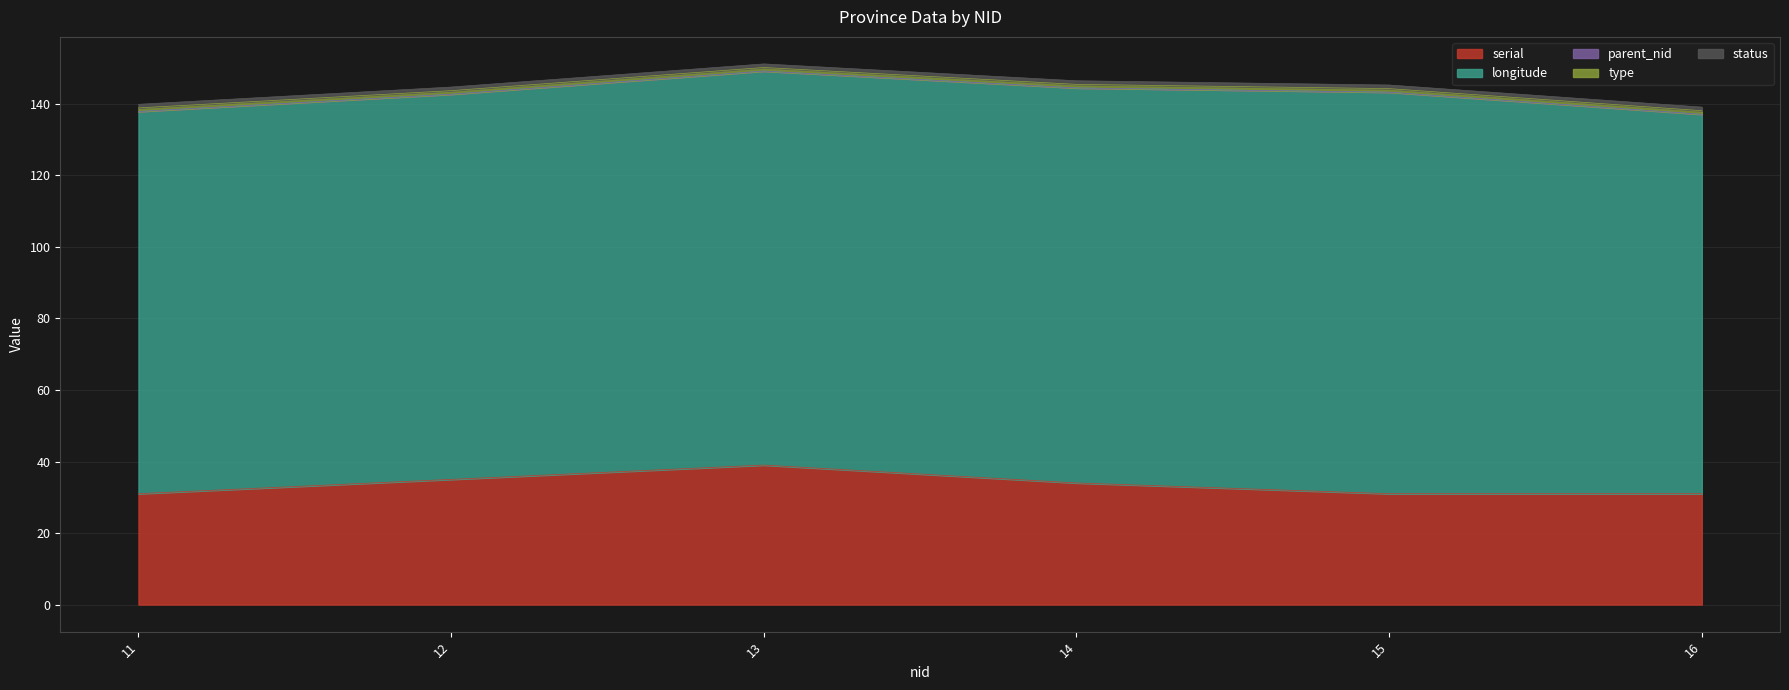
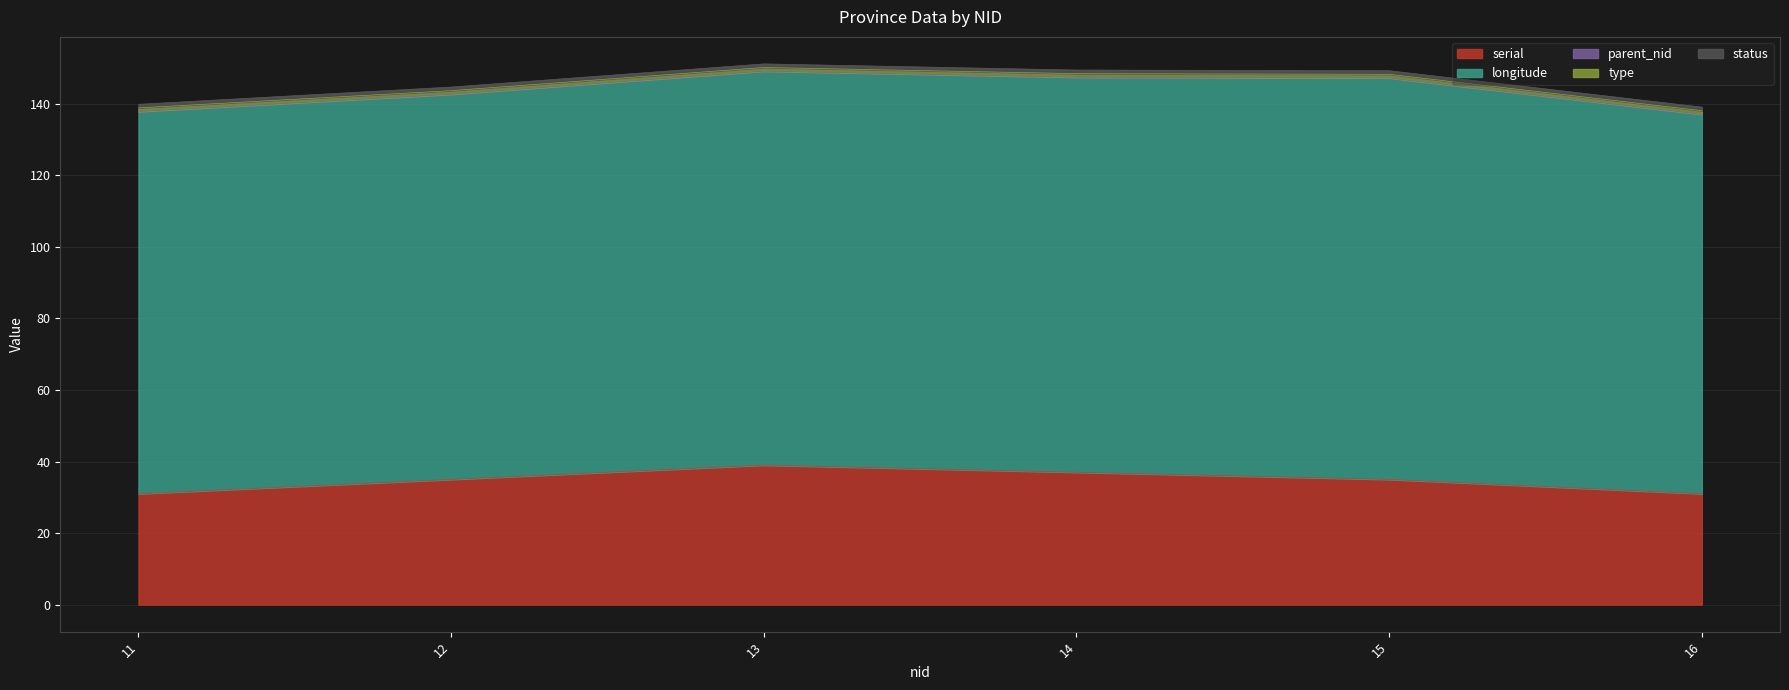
serial, 14: 34 -> 37
serial, 15: 31 -> 35
